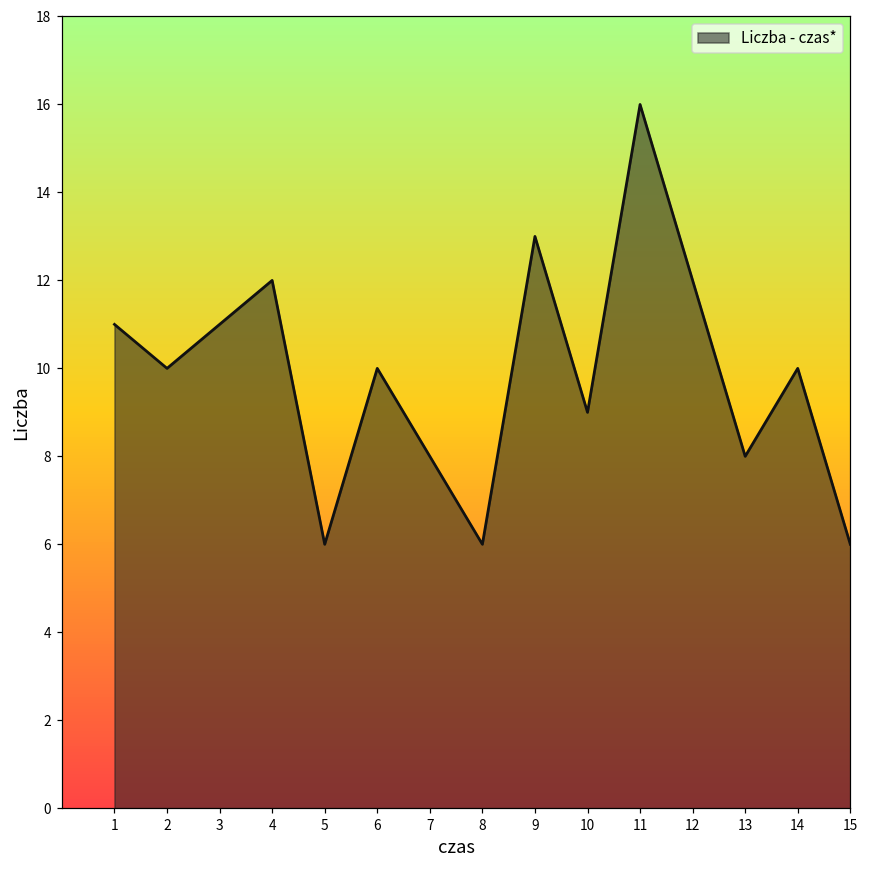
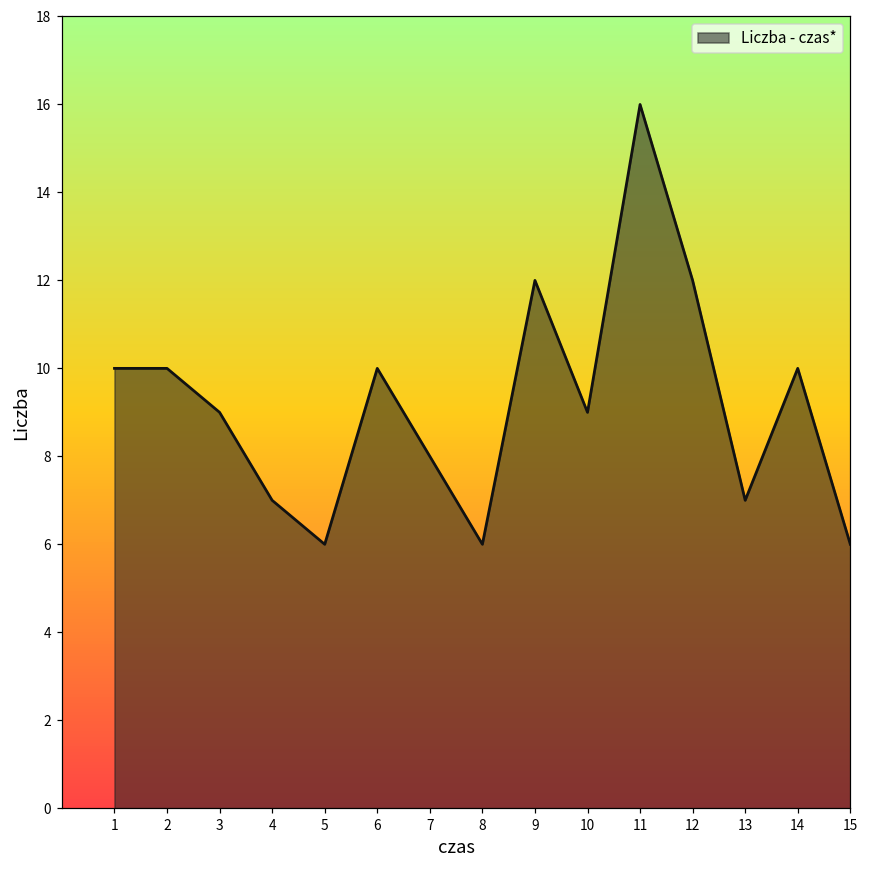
1: 11 -> 10
3: 11 -> 9
4: 12 -> 7
9: 13 -> 12
13: 8 -> 7
